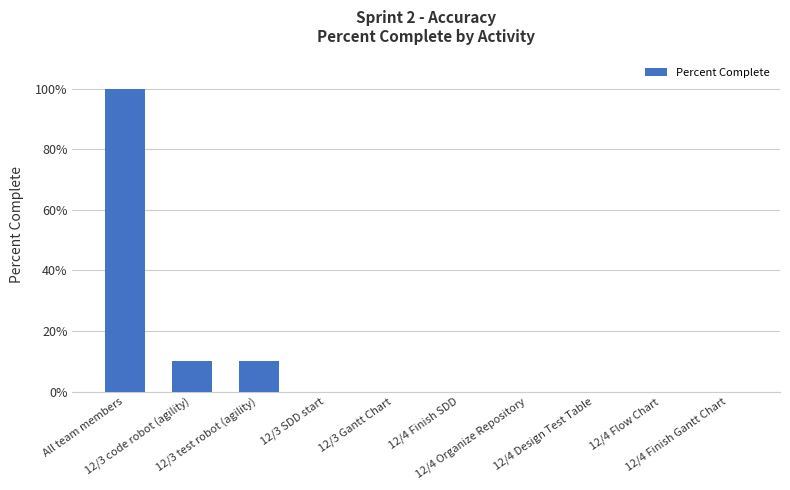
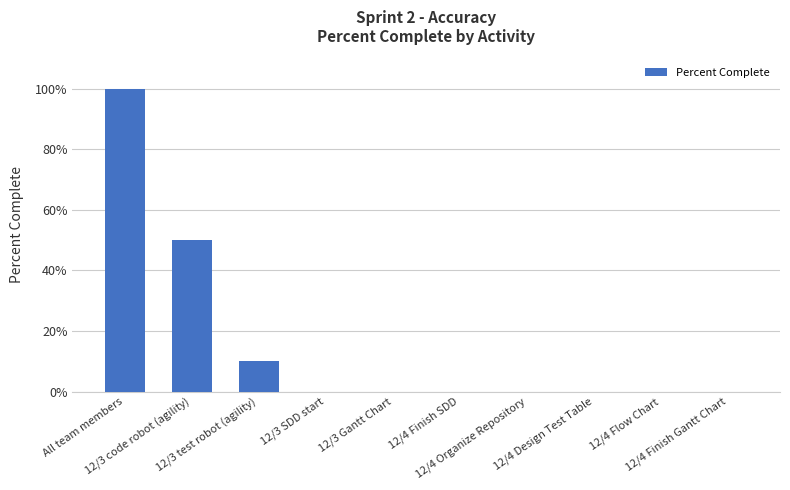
12/3 code robot (agility): 10% -> 50%
